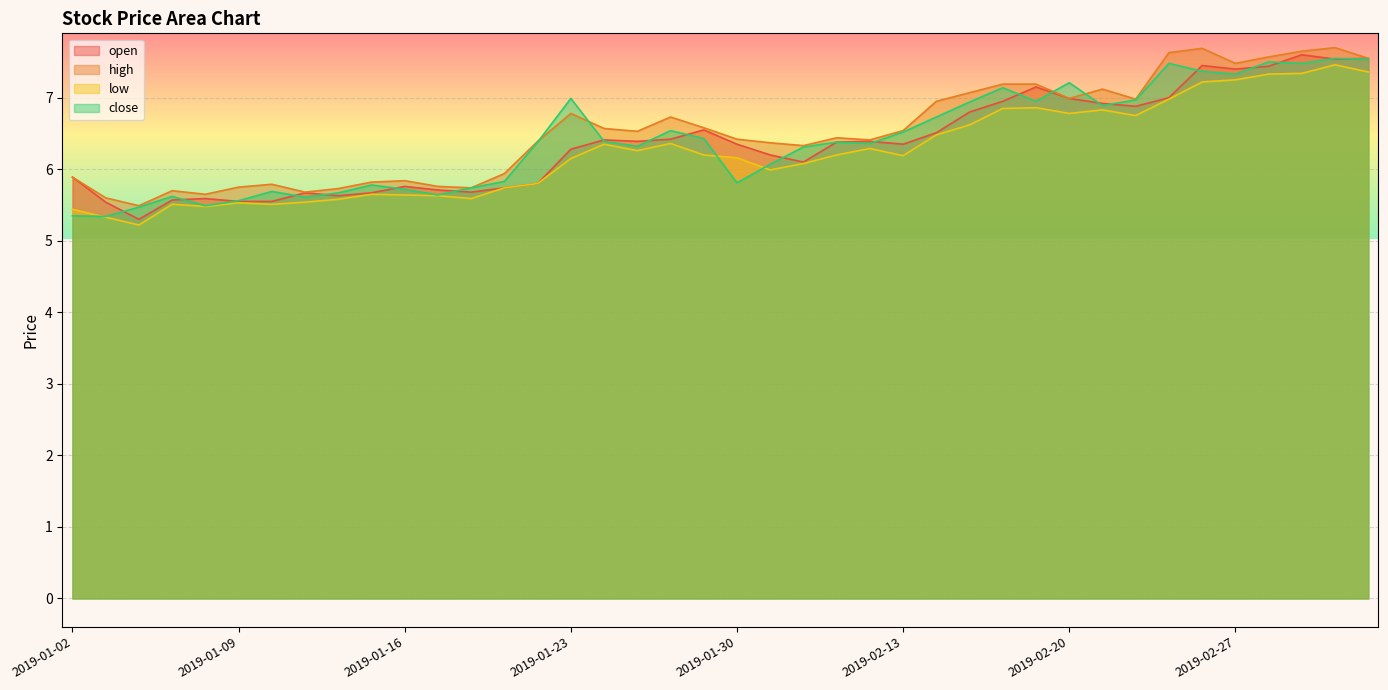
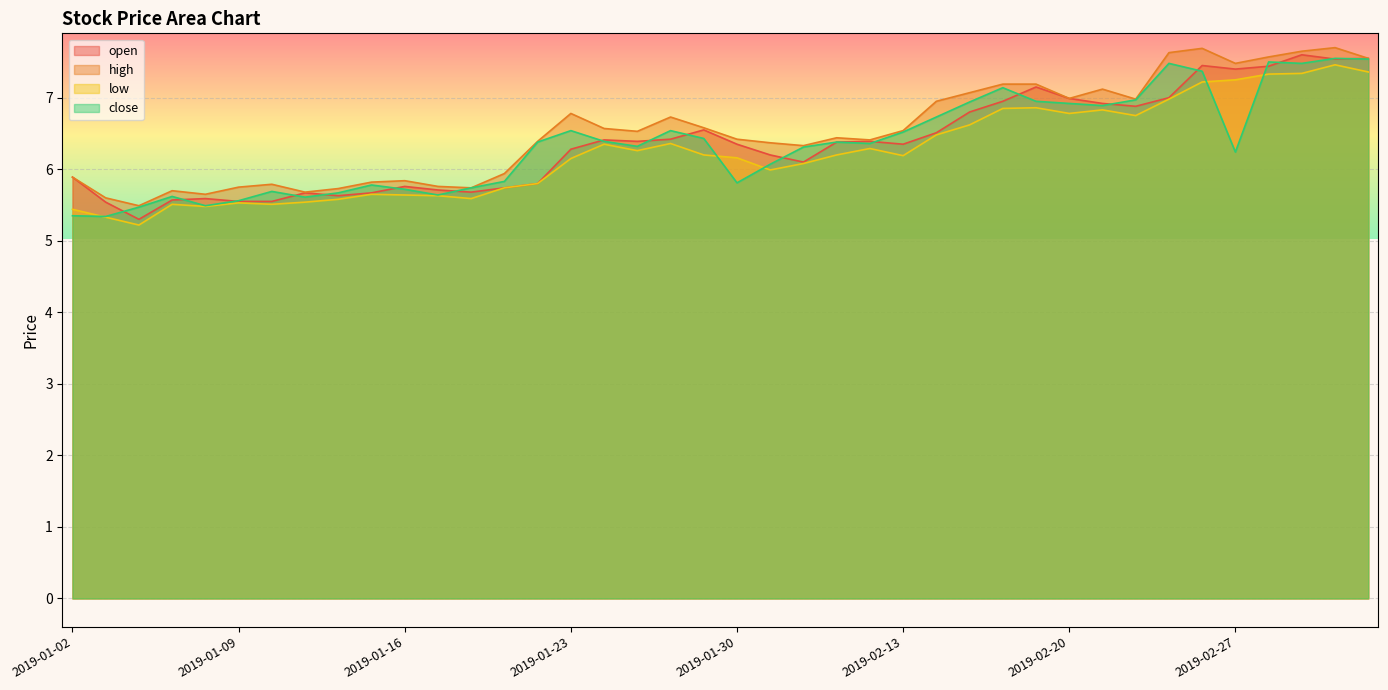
close, 2019-01-23: 7.0 -> 6.5
close, 2019-02-20: 7.2 -> 6.9
close, 2019-02-27: 7.3 -> 6.2
